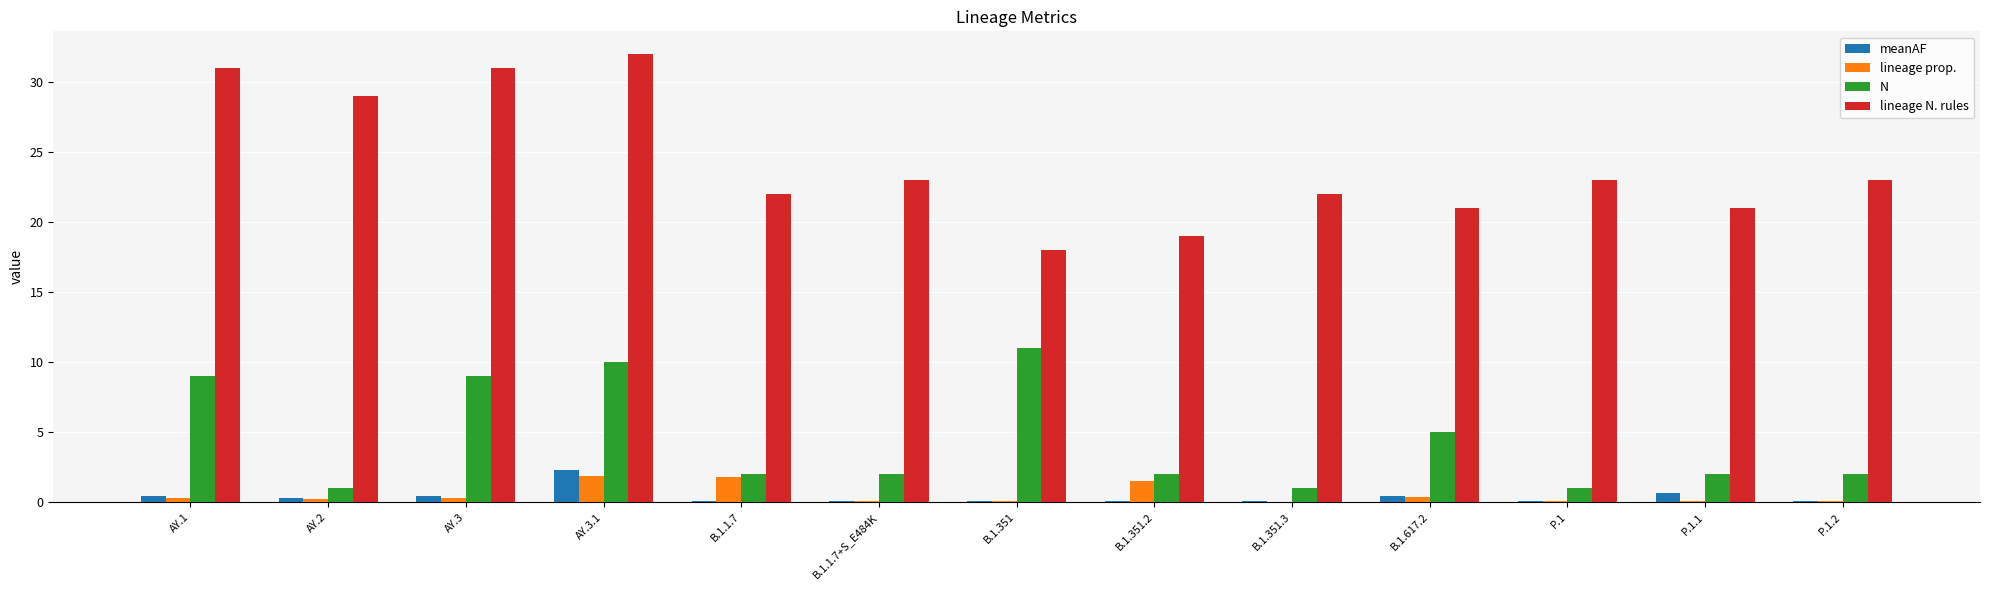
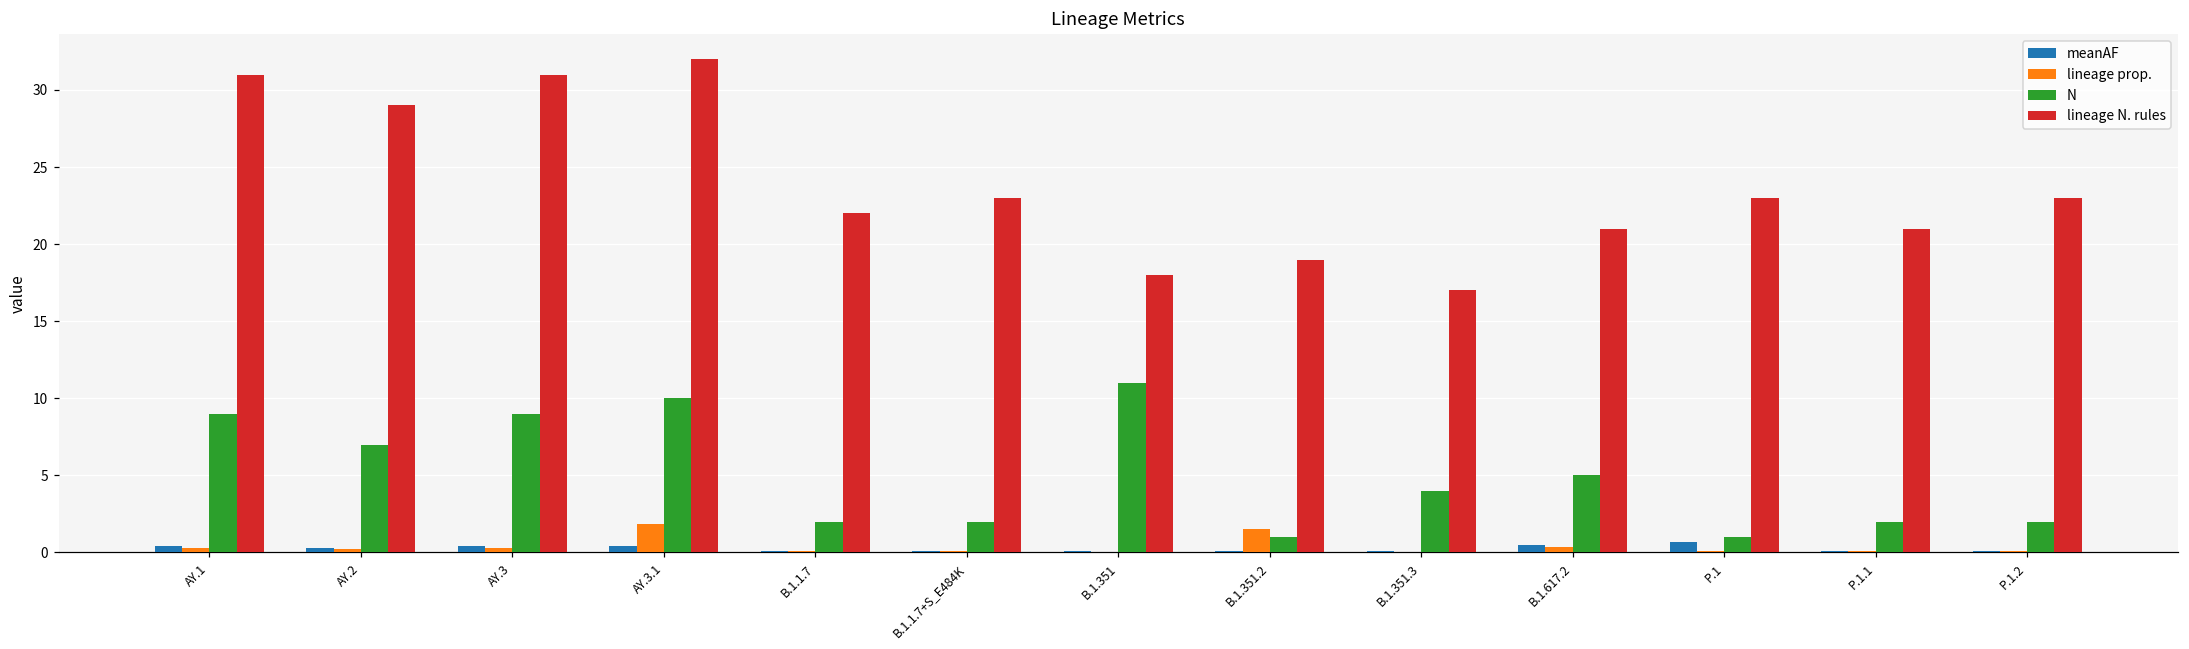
N, AY.2: 1 -> 7
meanAF, AY.3.1: 2.3 -> 0.4
lineage prop., B.1.1.7: 1.8 -> 0.1
N, B.1.351.2: 2 -> 1
N, B.1.351.3: 1 -> 4
lineage N. rules, B.1.351.3: 22 -> 17
meanAF, P.1: 0.1 -> 0.7
meanAF, P.1.1: 0.7 -> 0.1
